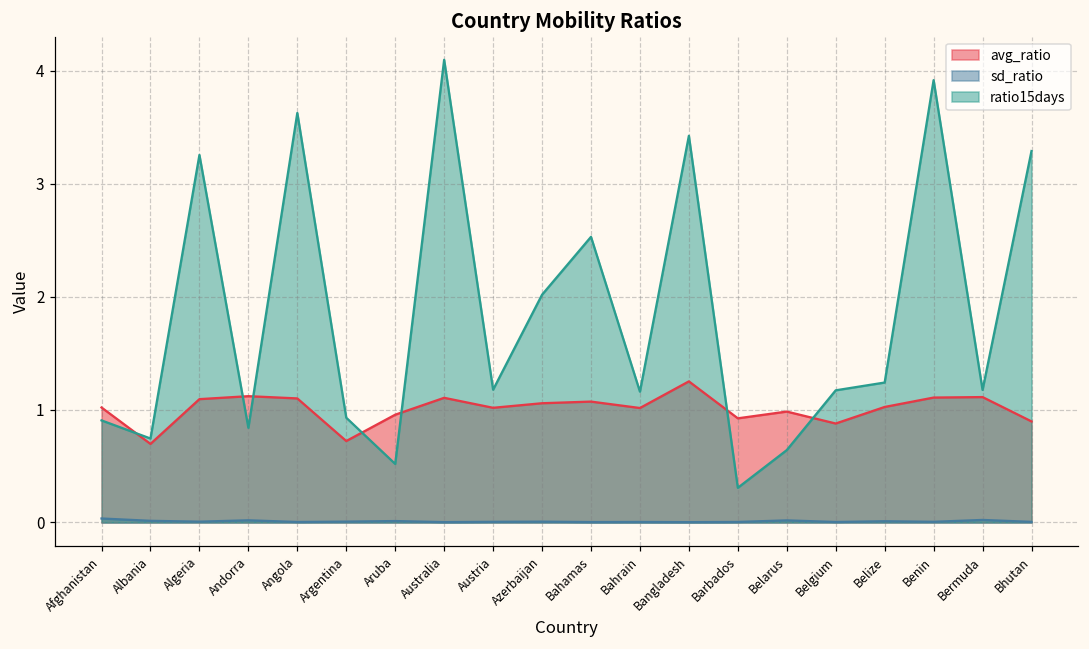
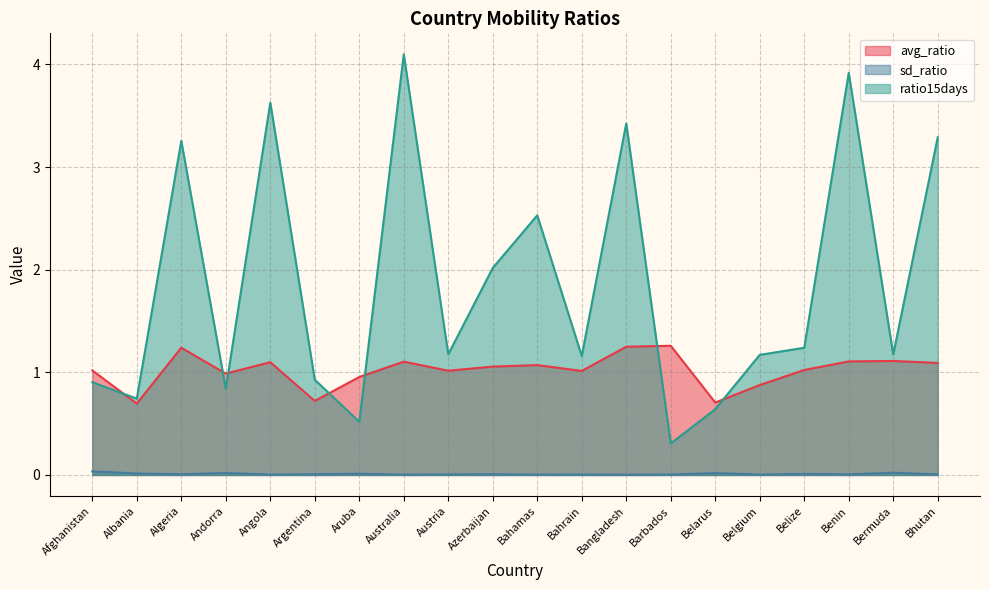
avg_ratio, Algeria: 1.09 -> 1.24
avg_ratio, Andorra: 1.12 -> 0.99
avg_ratio, Barbados: 0.92 -> 1.26
avg_ratio, Belarus: 0.98 -> 0.71
avg_ratio, Bhutan: 0.89 -> 1.09
